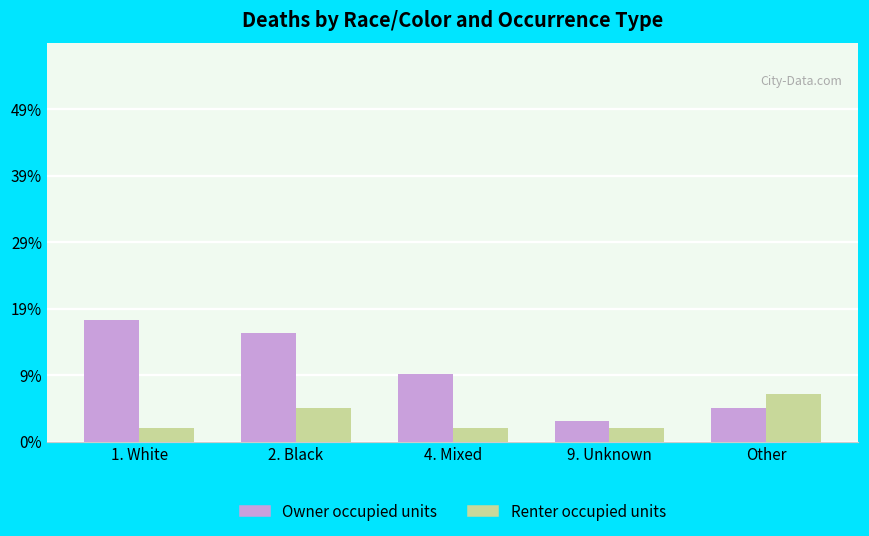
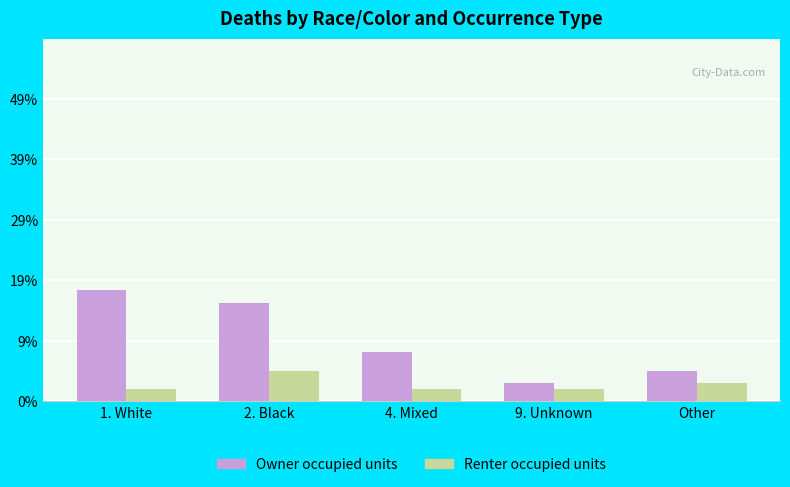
Owner occupied units, 4. Mixed: 10% -> 8%
Renter occupied units, Other: 7% -> 3%
